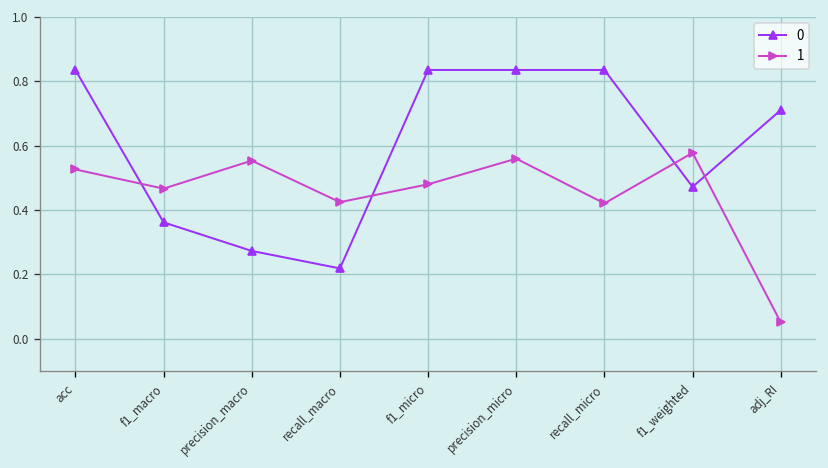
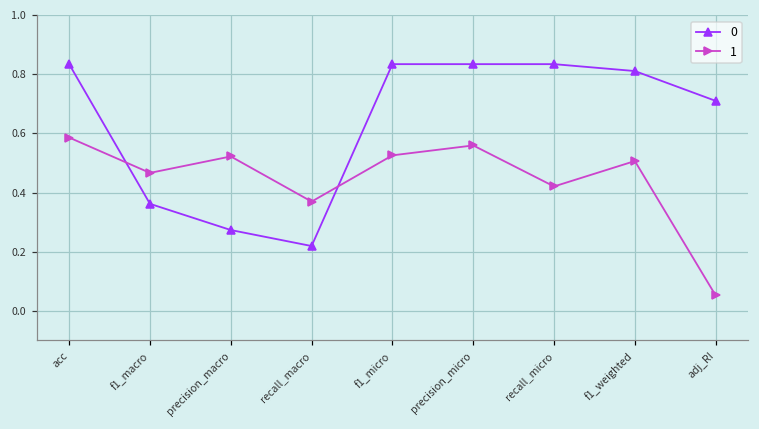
1, acc: 0.53 -> 0.59
1, precision_macro: 0.55 -> 0.52
1, recall_macro: 0.42 -> 0.37
1, f1_micro: 0.48 -> 0.53
0, f1_weighted: 0.47 -> 0.81
1, f1_weighted: 0.58 -> 0.51
